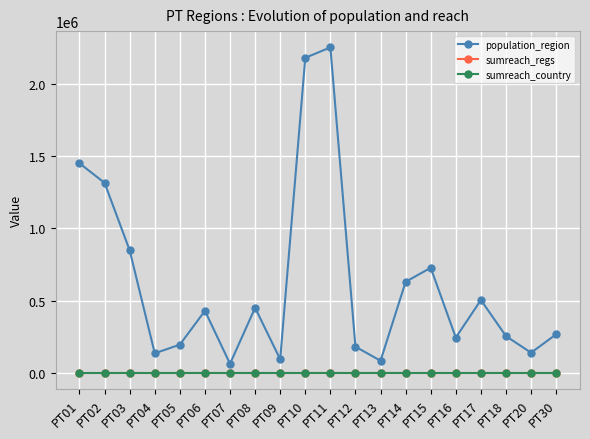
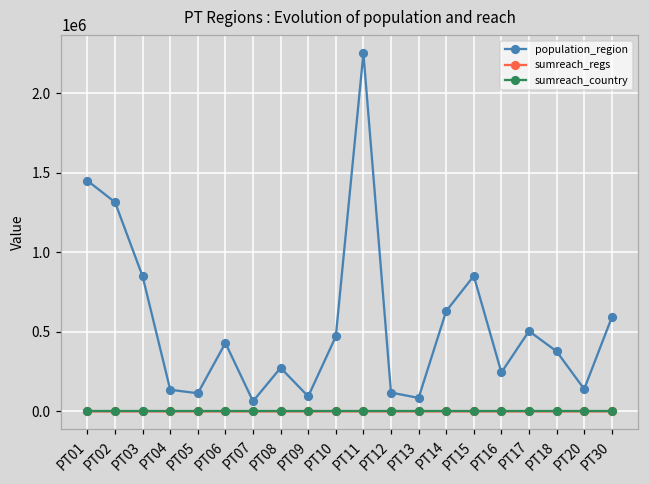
population_region, PT05: 200000 -> 110000
population_region, PT08: 450000 -> 270000
population_region, PT10: 2180000 -> 470000
population_region, PT12: 180000 -> 120000
population_region, PT15: 730000 -> 850000
population_region, PT18: 260000 -> 380000
population_region, PT30: 270000 -> 590000
